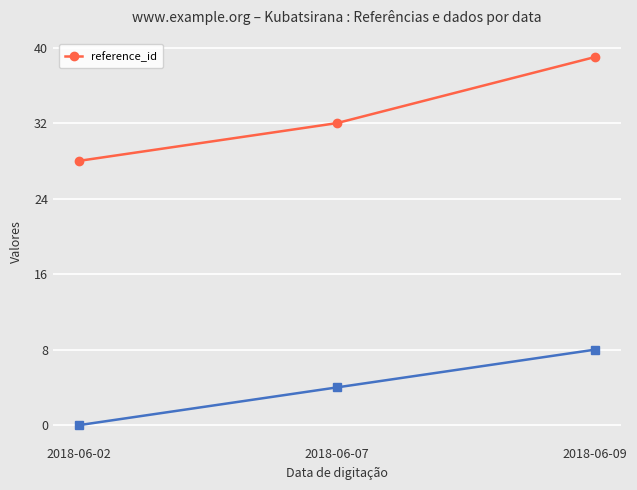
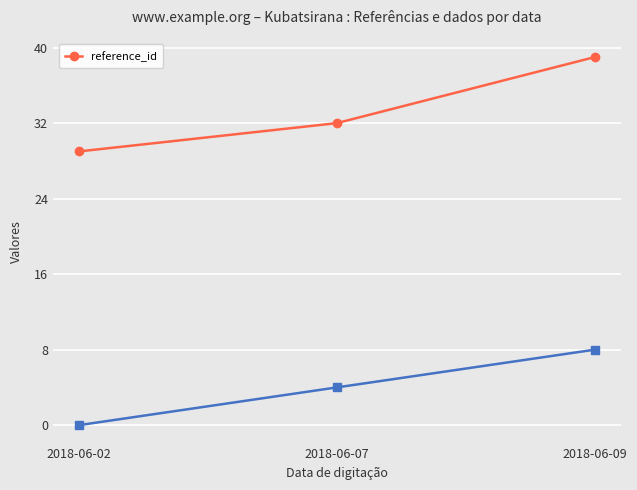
reference_id, 2018-06-02: 28 -> 29
